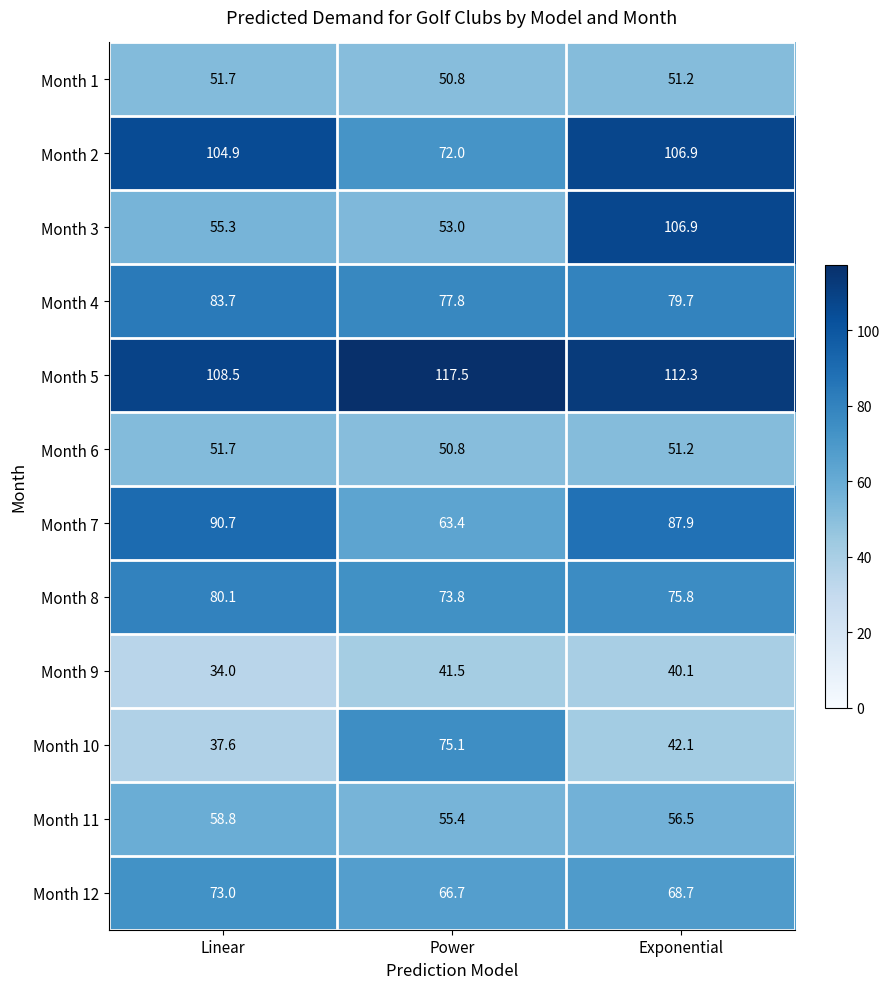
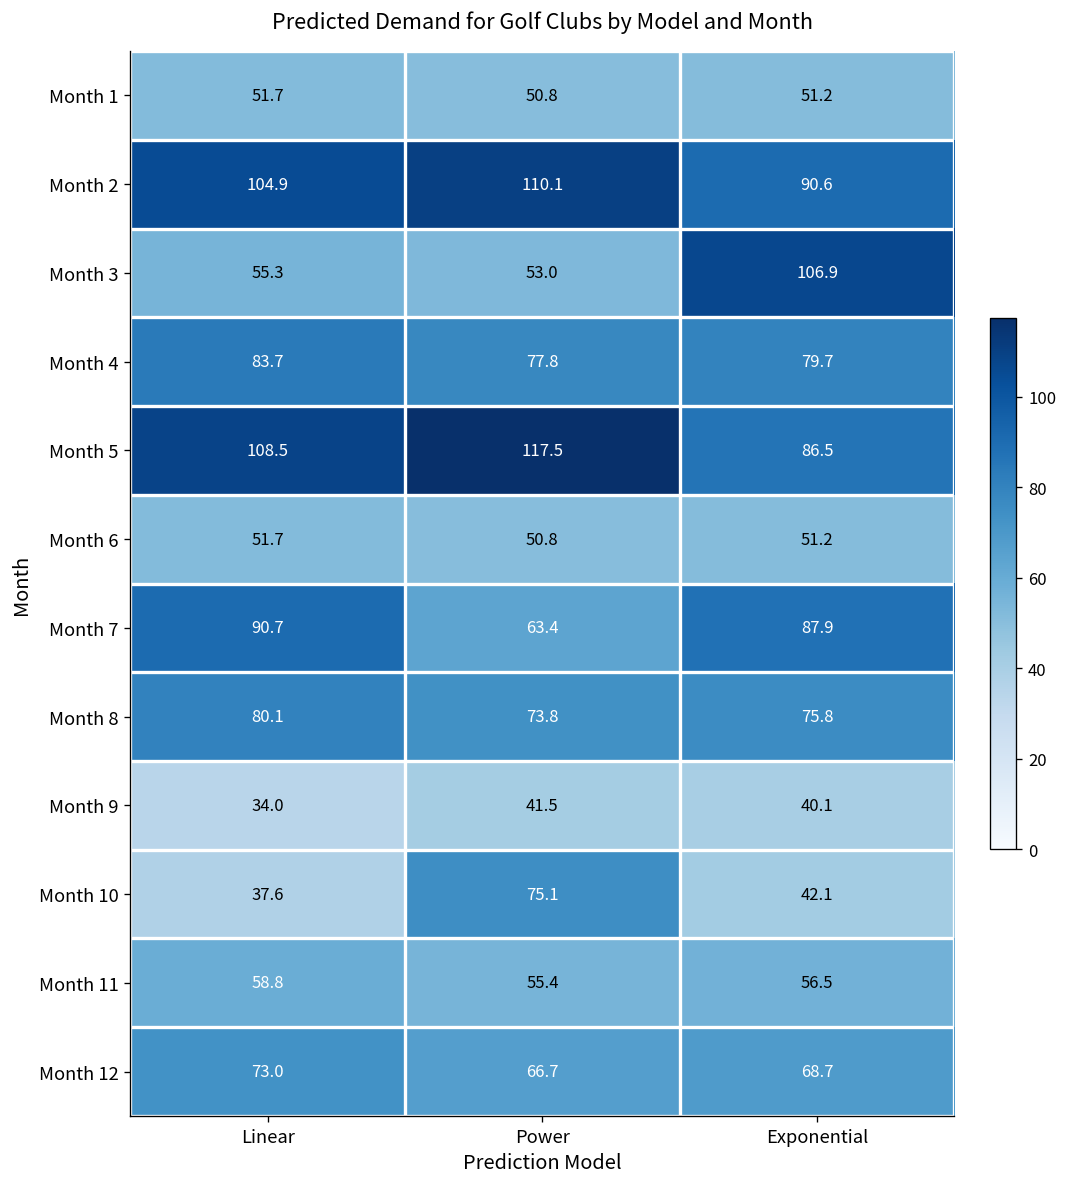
Month 2, Power: 72.0 -> 110.1
Month 2, Exponential: 106.9 -> 90.6
Month 5, Exponential: 112.3 -> 86.5
